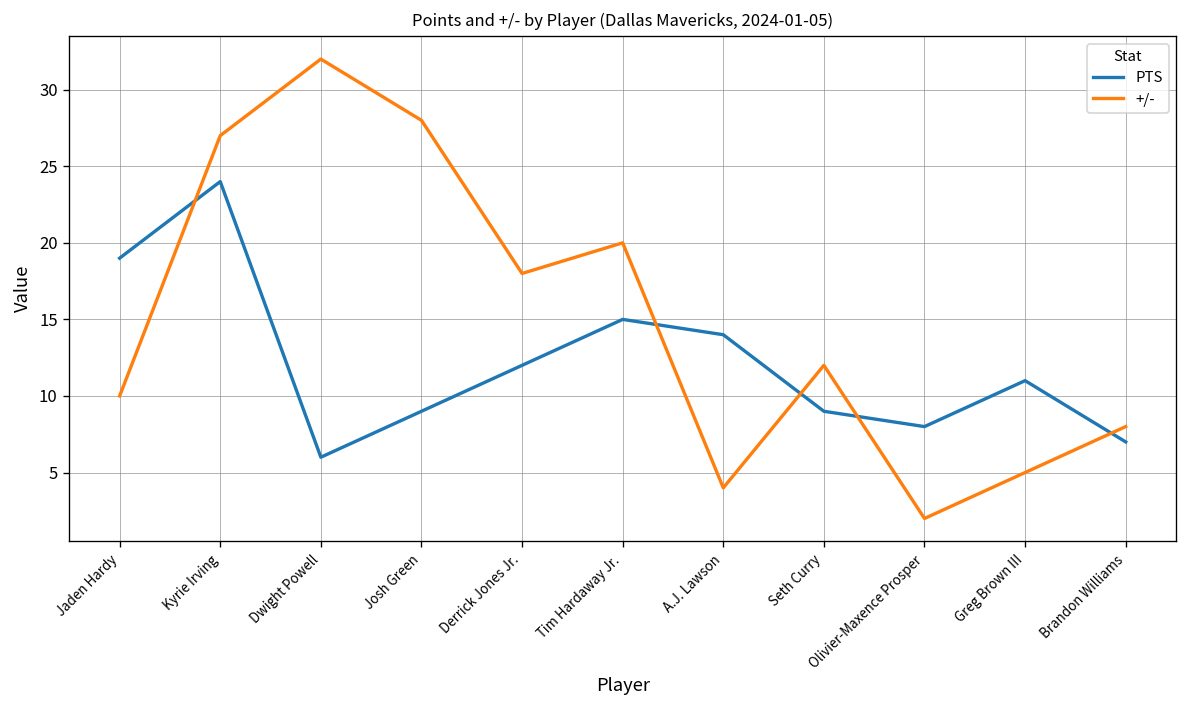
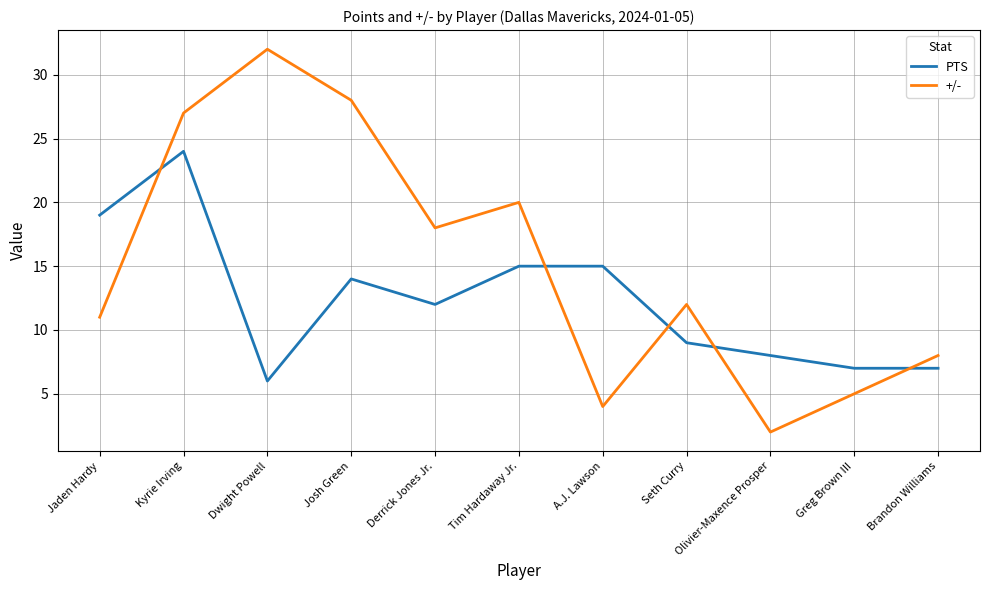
+/-, Jaden Hardy: 10 -> 11
PTS, Josh Green: 9 -> 14
PTS, A.J. Lawson: 14 -> 15
PTS, Greg Brown III: 11 -> 7
